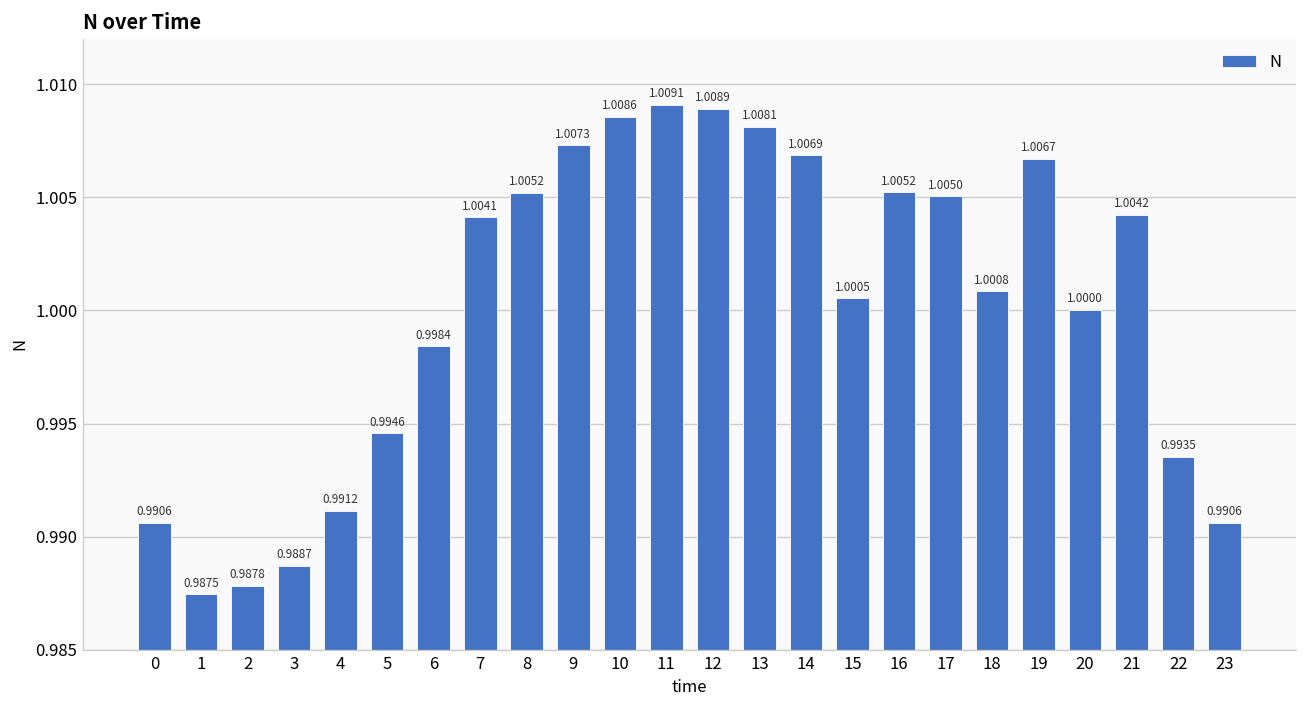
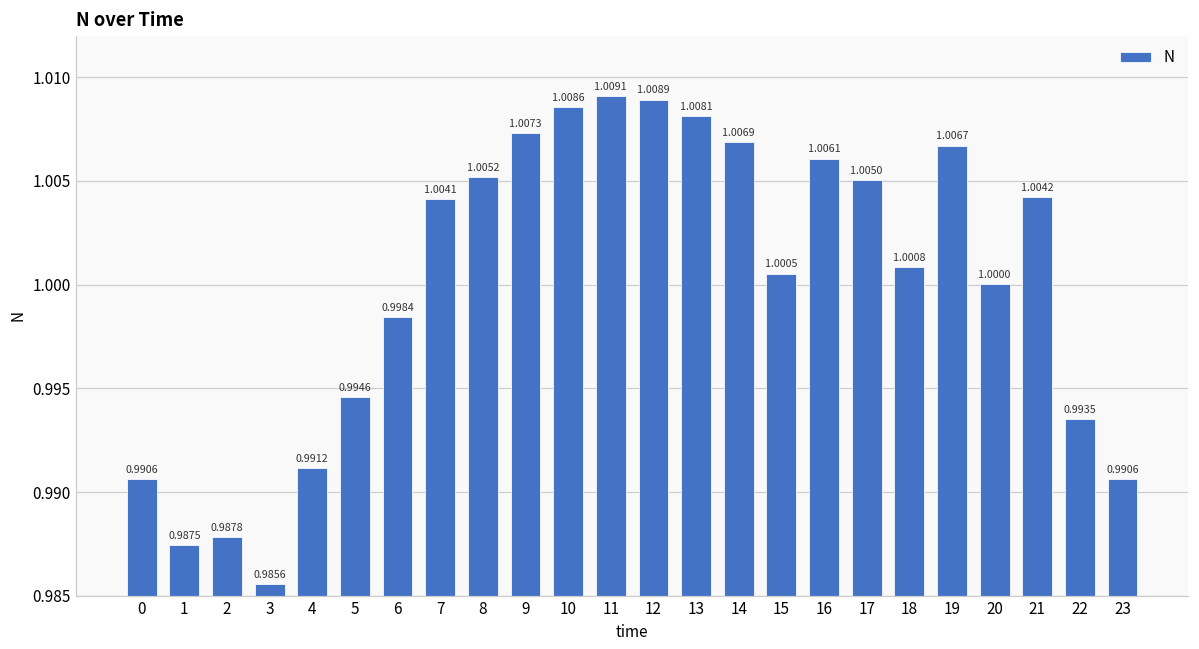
3: 0.9887 -> 0.9856
16: 1.0052 -> 1.0061
